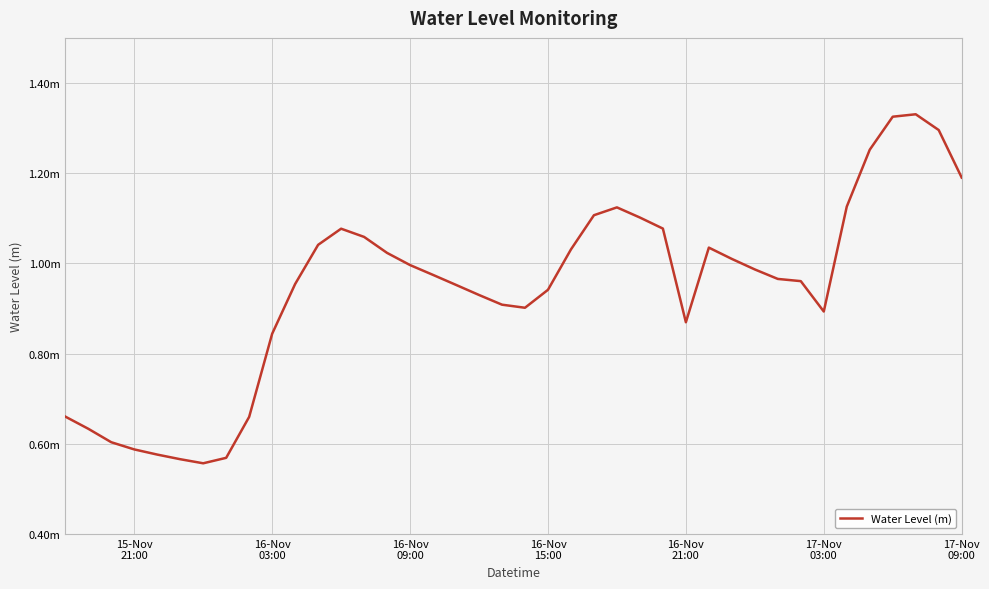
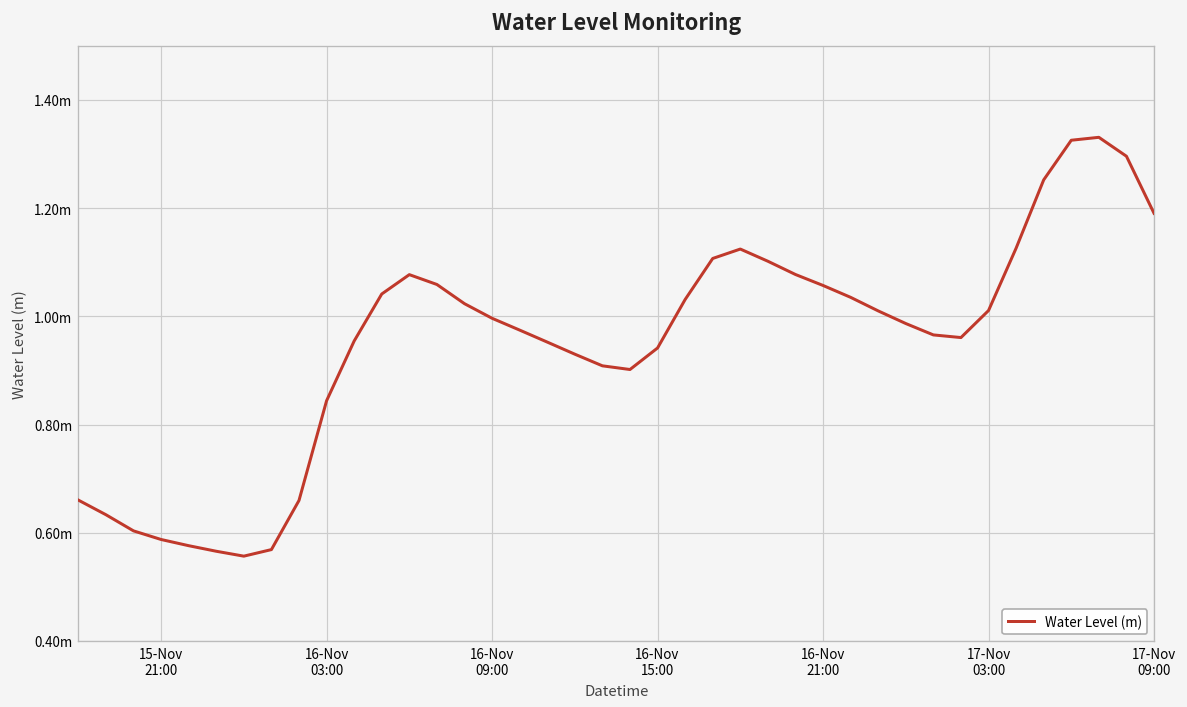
16-Nov 21:00: 0.87m -> 1.06m
17-Nov 03:00: 0.89m -> 1.01m
